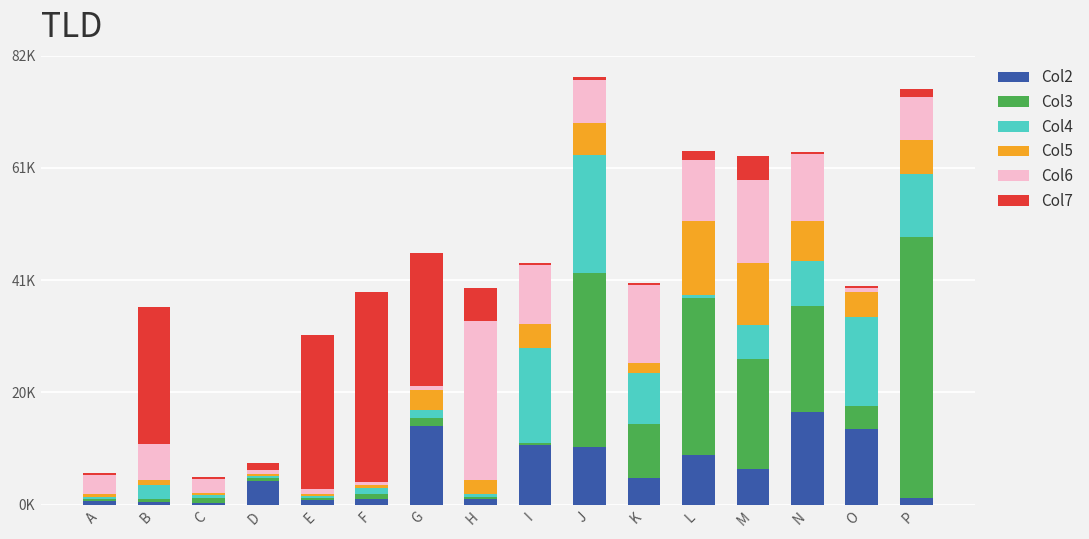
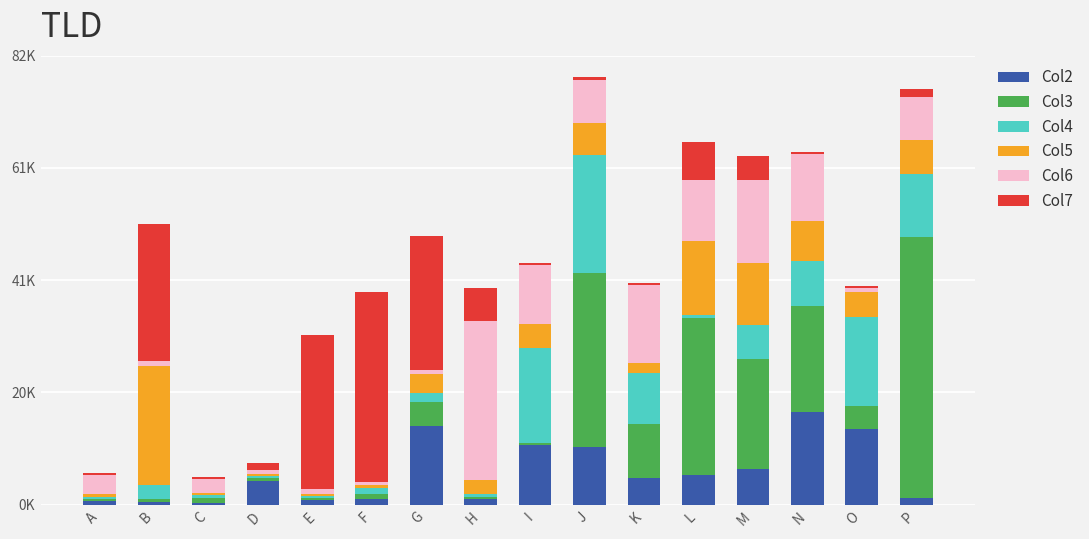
Col5, B: 1000 -> 22000
Col6, B: 7000 -> 1000
Col3, G: 1000 -> 4000
Col2, L: 9000 -> 5000
Col7, L: 2000 -> 7000
